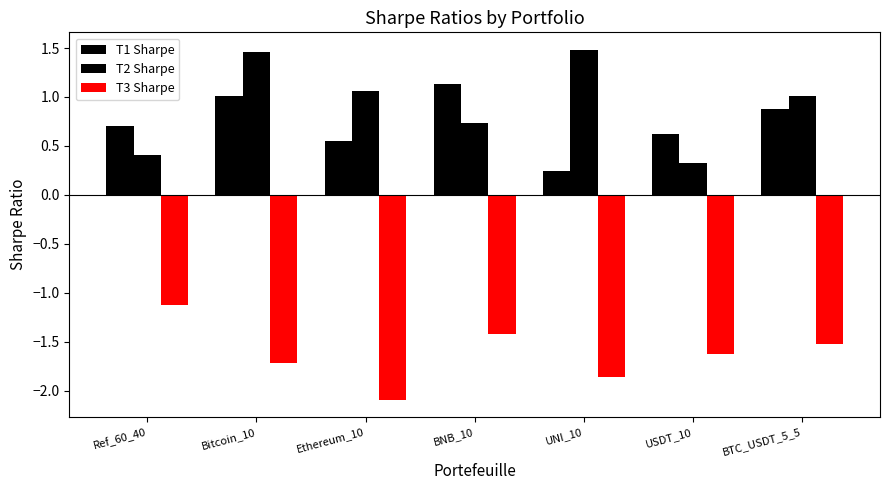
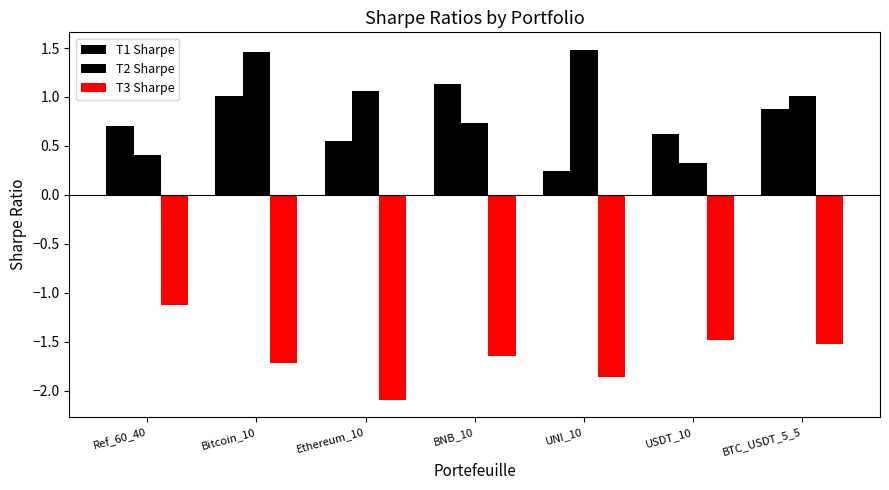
T3 Sharpe, BNB_10: -1.4 -> -1.6
T3 Sharpe, USDT_10: -1.6 -> -1.5
